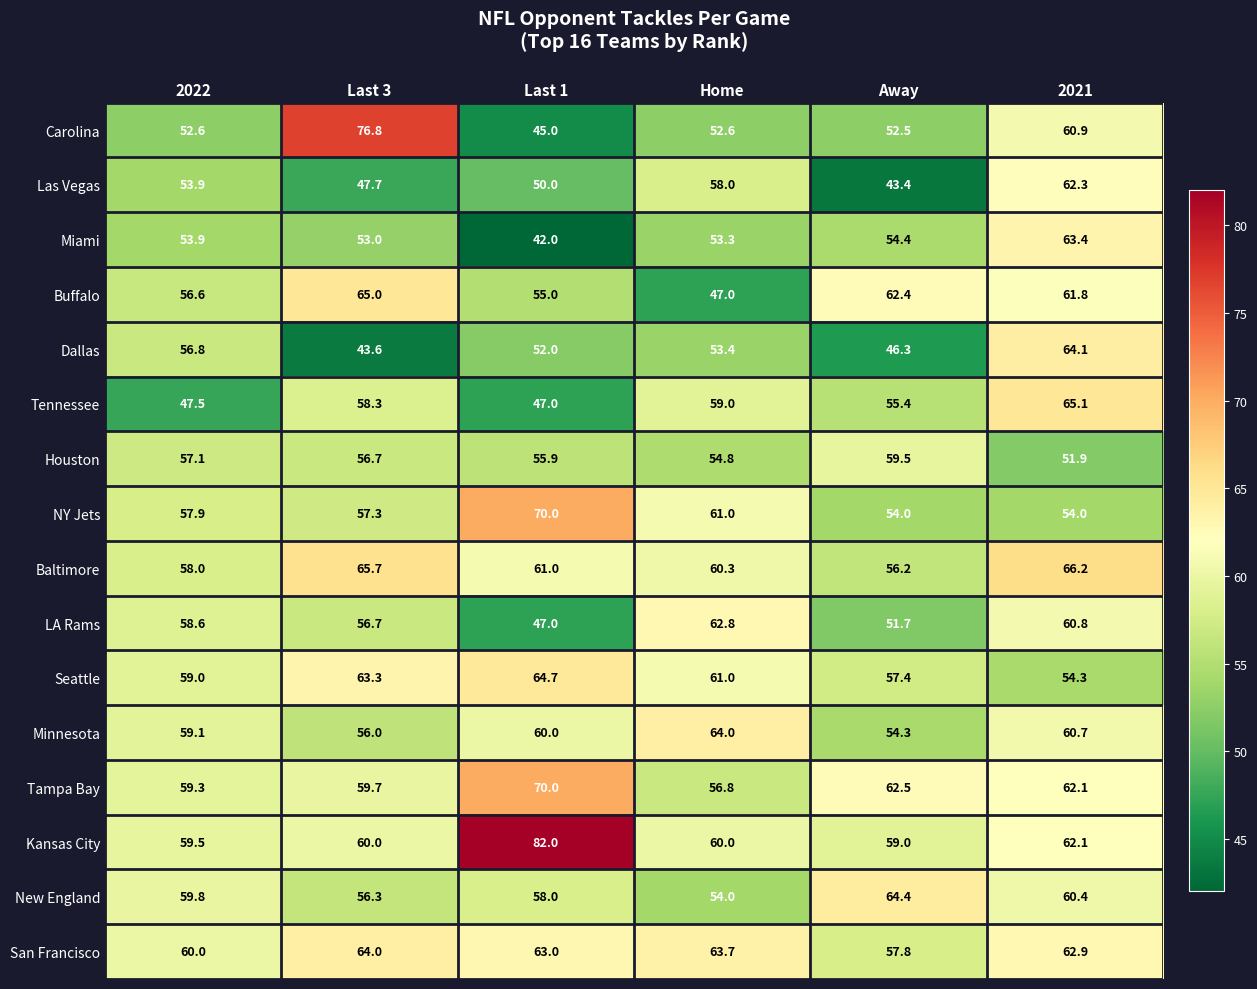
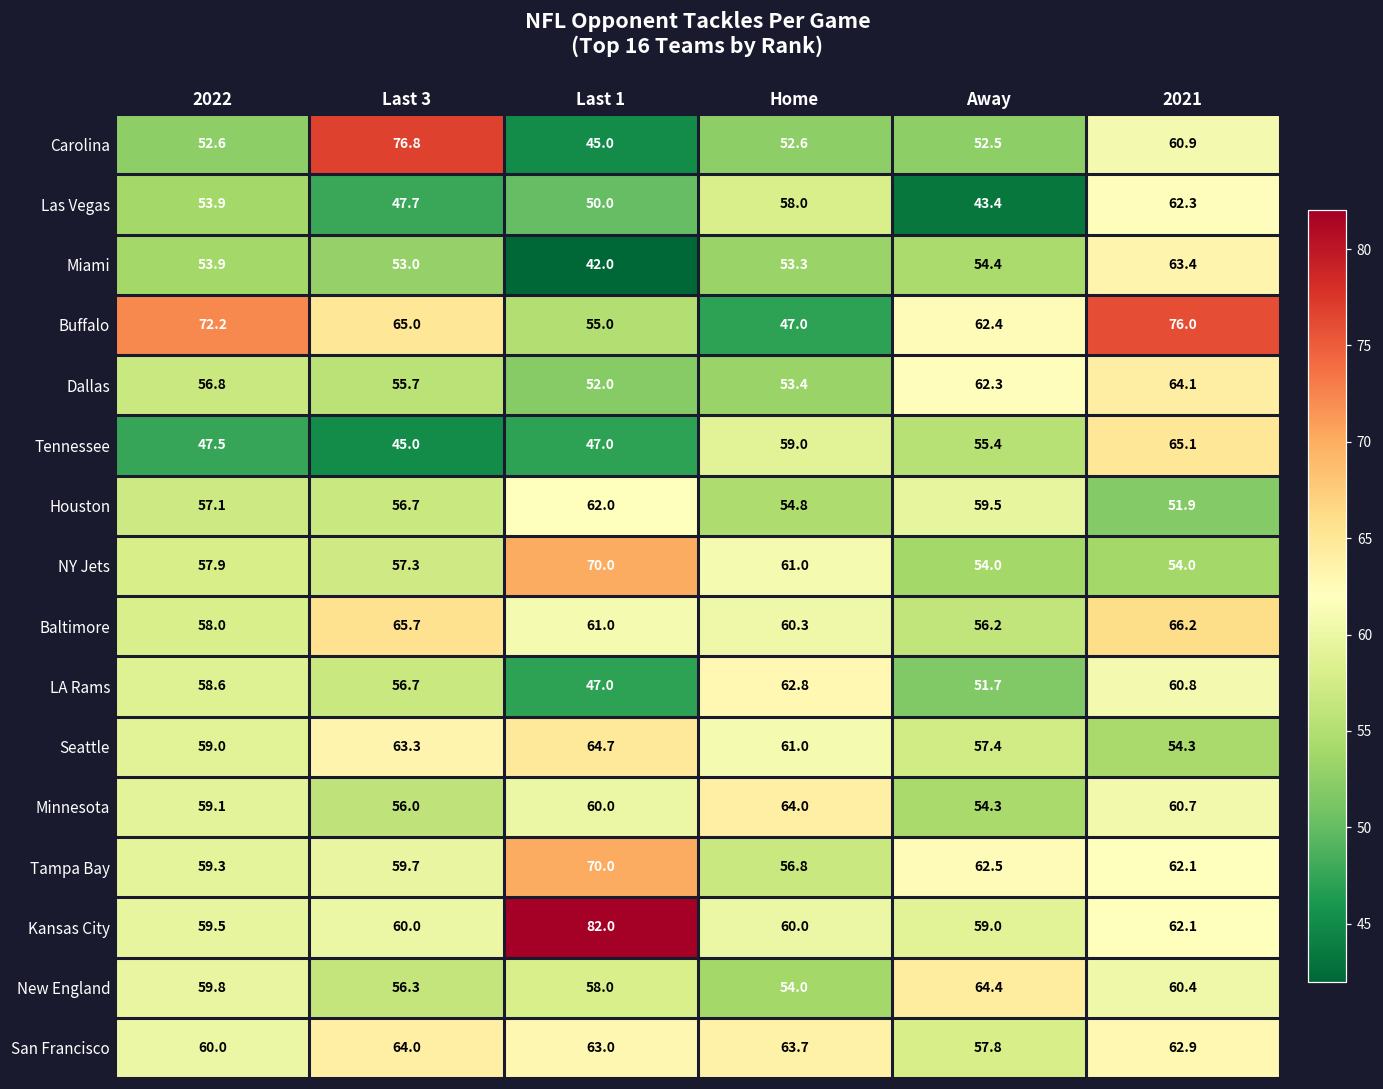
Buffalo, 2022: 56.6 -> 72.2
Buffalo, 2021: 61.8 -> 76.0
Dallas, Last 3: 43.6 -> 55.7
Dallas, Away: 46.3 -> 62.3
Tennessee, Last 3: 58.3 -> 45.0
Houston, Last 1: 55.9 -> 62.0
